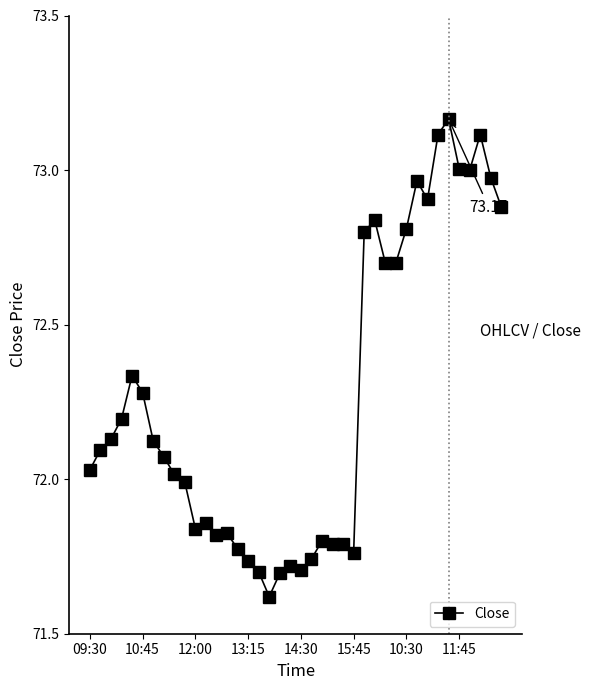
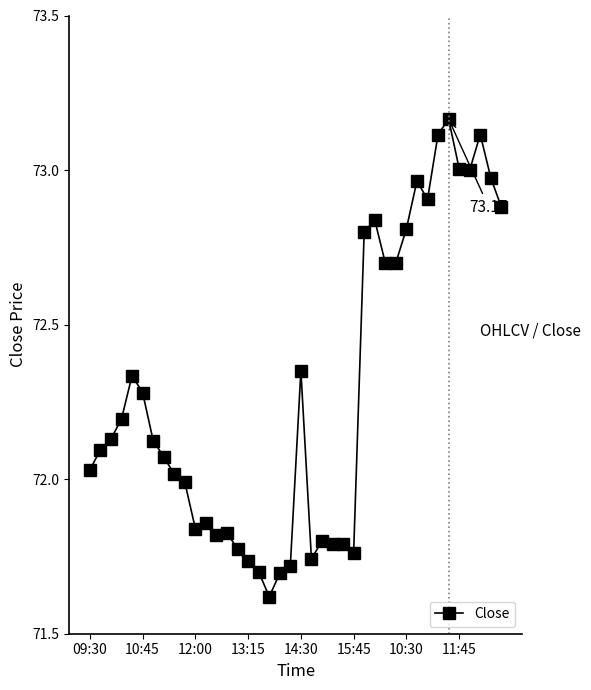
14:30: 71.71 -> 72.35
